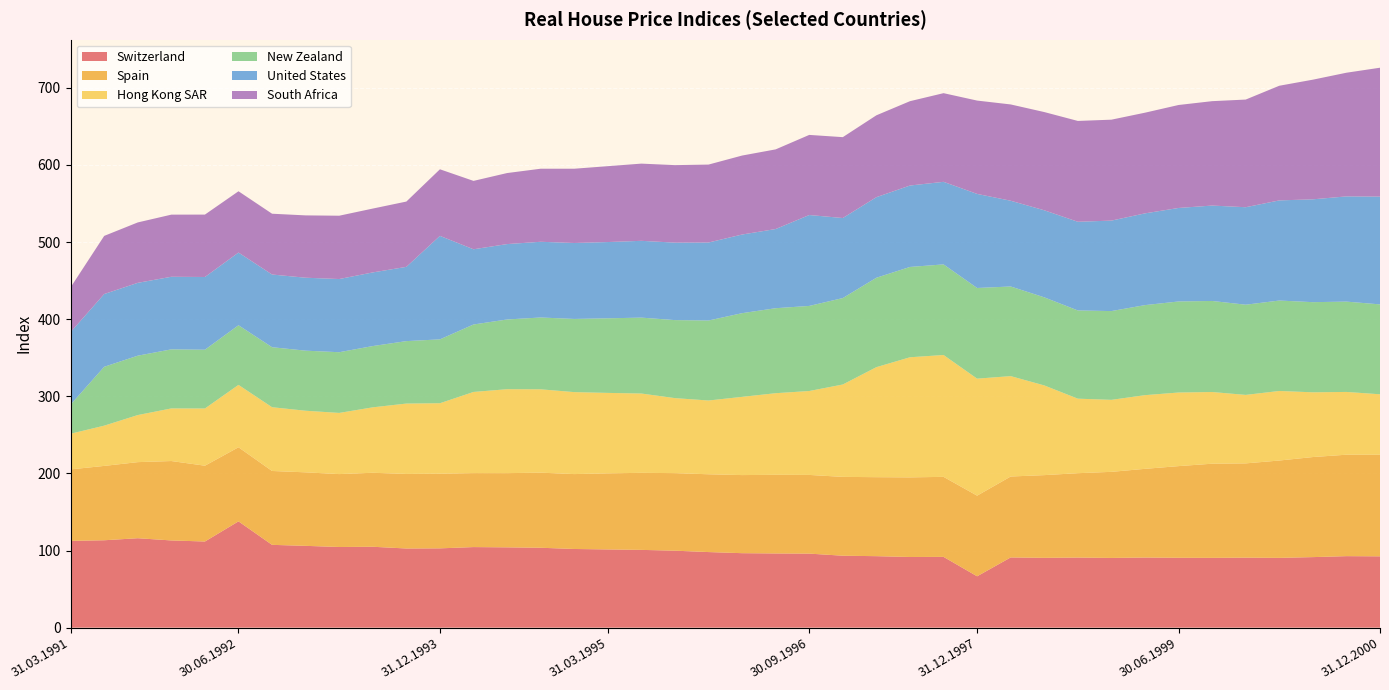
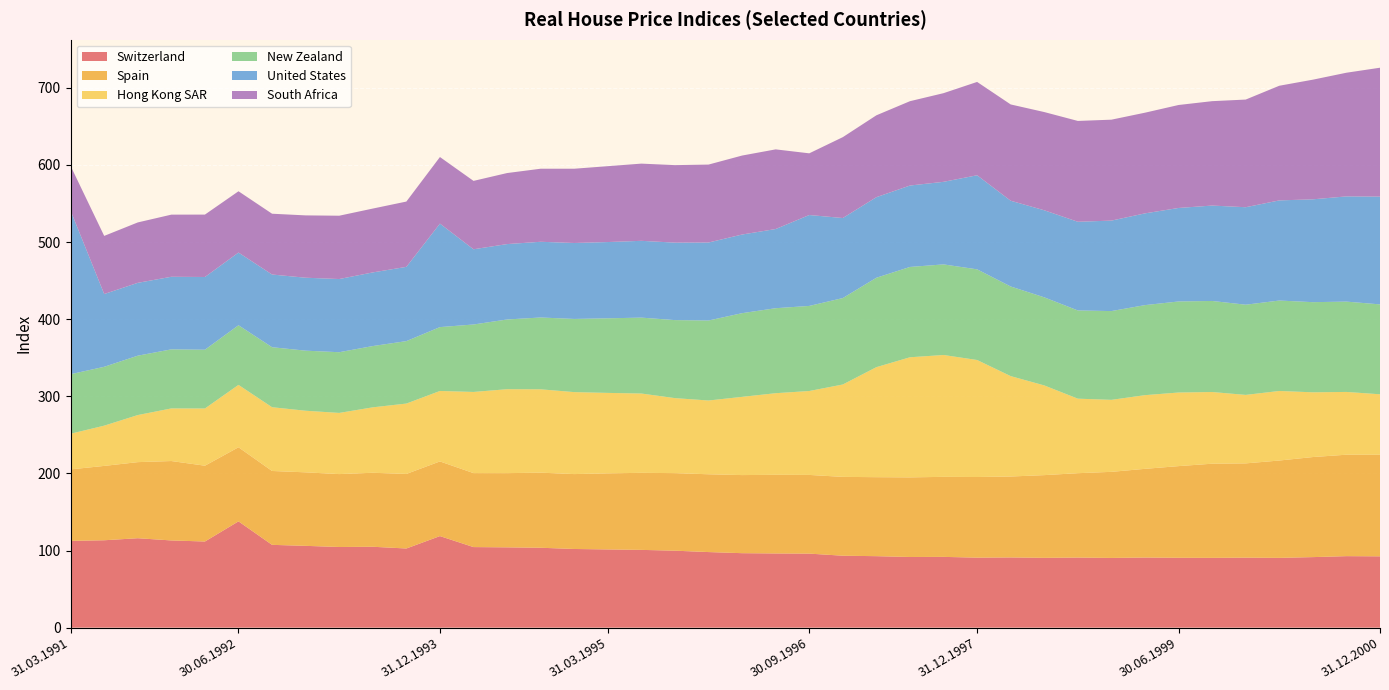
New Zealand, 31.03.1991: 40 -> 80
United States, 31.03.1991: 90 -> 210
Switzerland, 31.12.1993: 100 -> 120
South Africa, 30.09.1996: 100 -> 80
Switzerland, 31.12.1997: 70 -> 90
